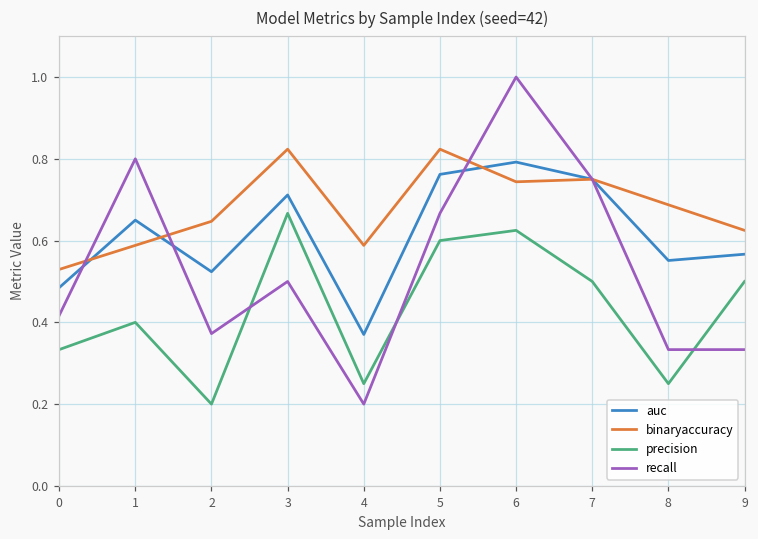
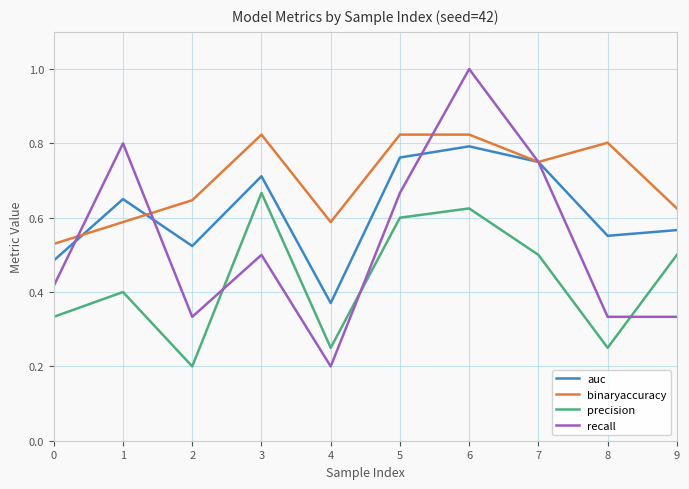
recall, 2: 0.37 -> 0.33
binaryaccuracy, 6: 0.74 -> 0.82
binaryaccuracy, 8: 0.69 -> 0.80
